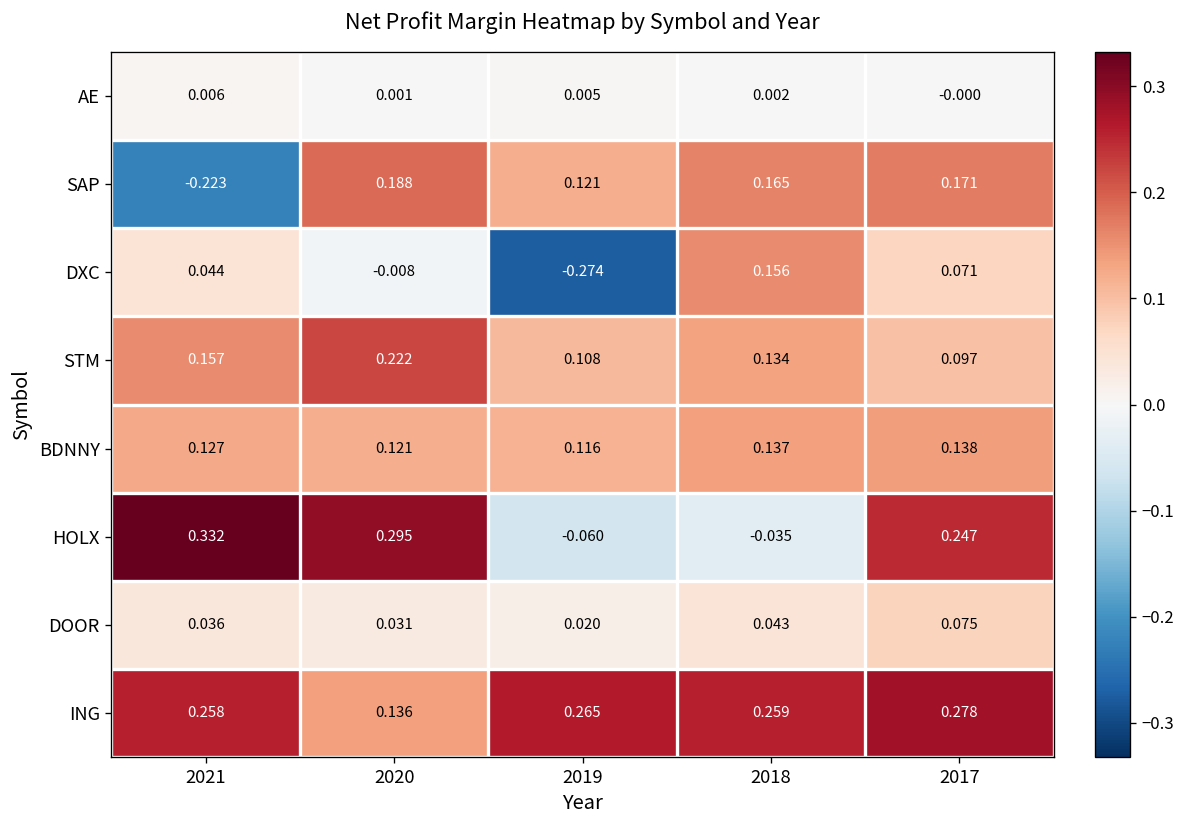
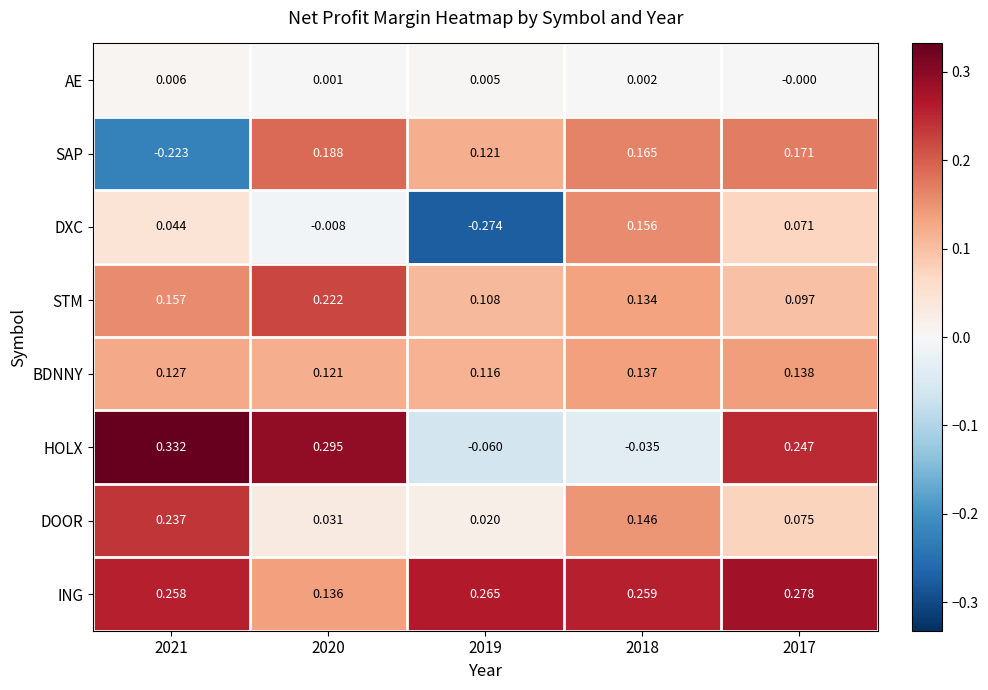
DOOR, 2021: 0.036 -> 0.237
DOOR, 2018: 0.043 -> 0.146
